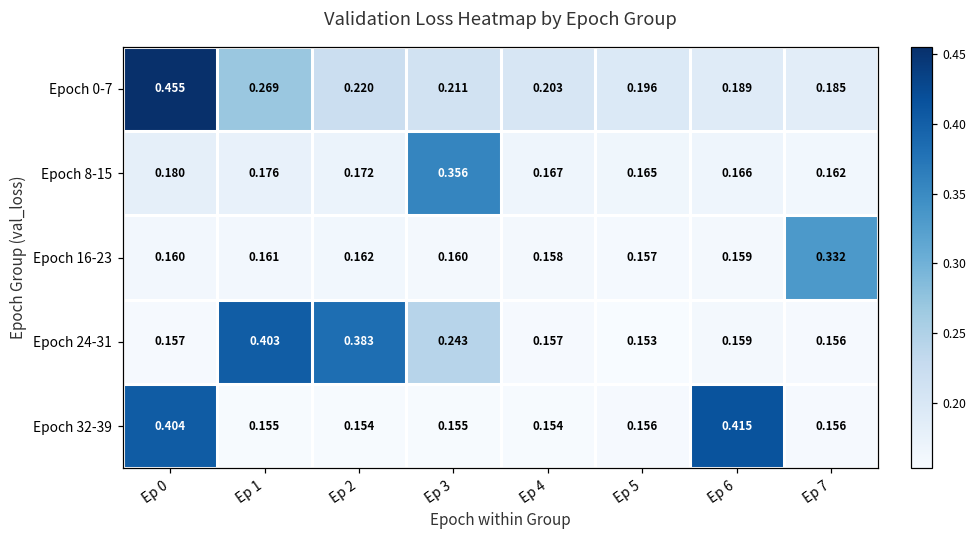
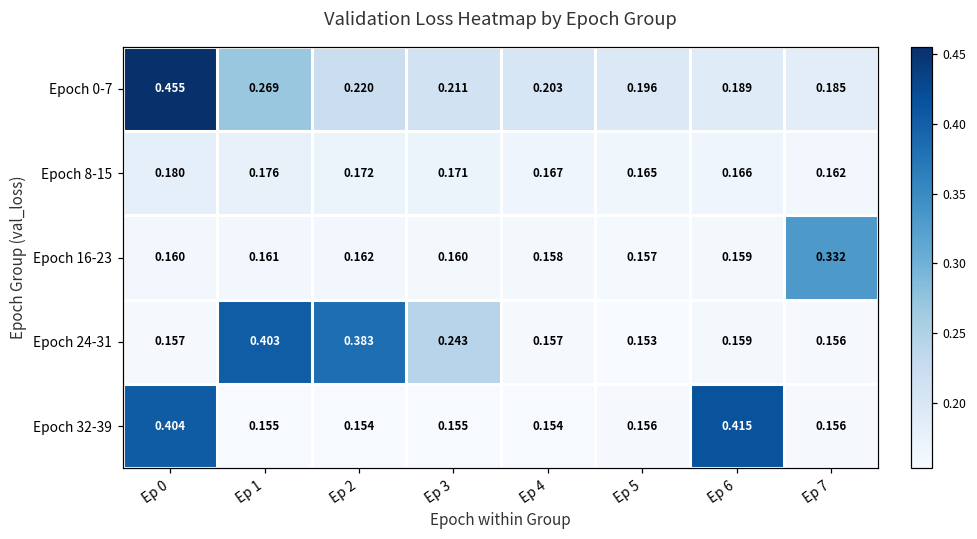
Epoch 8-15, Ep 3: 0.356 -> 0.171
